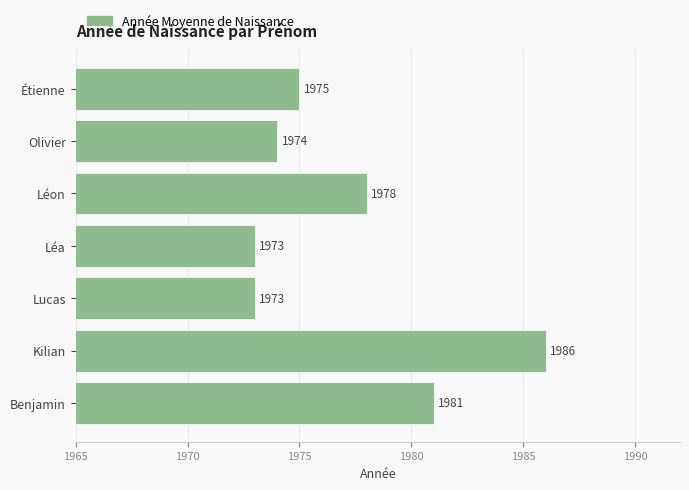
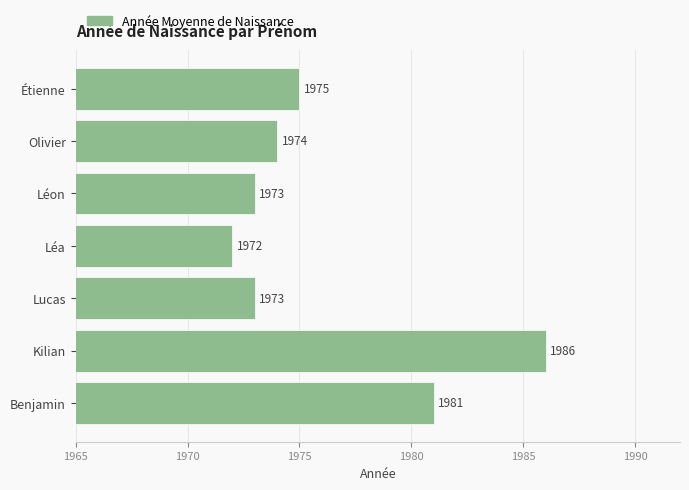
Léon: 1978 -> 1973
Léa: 1973 -> 1972
